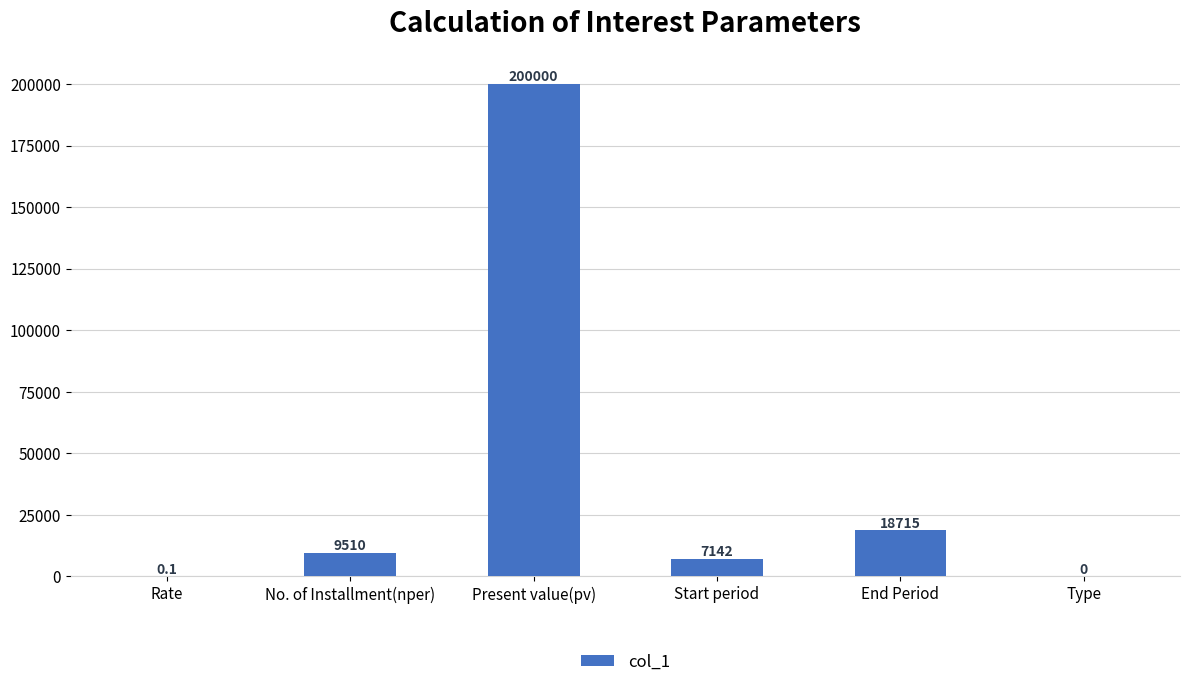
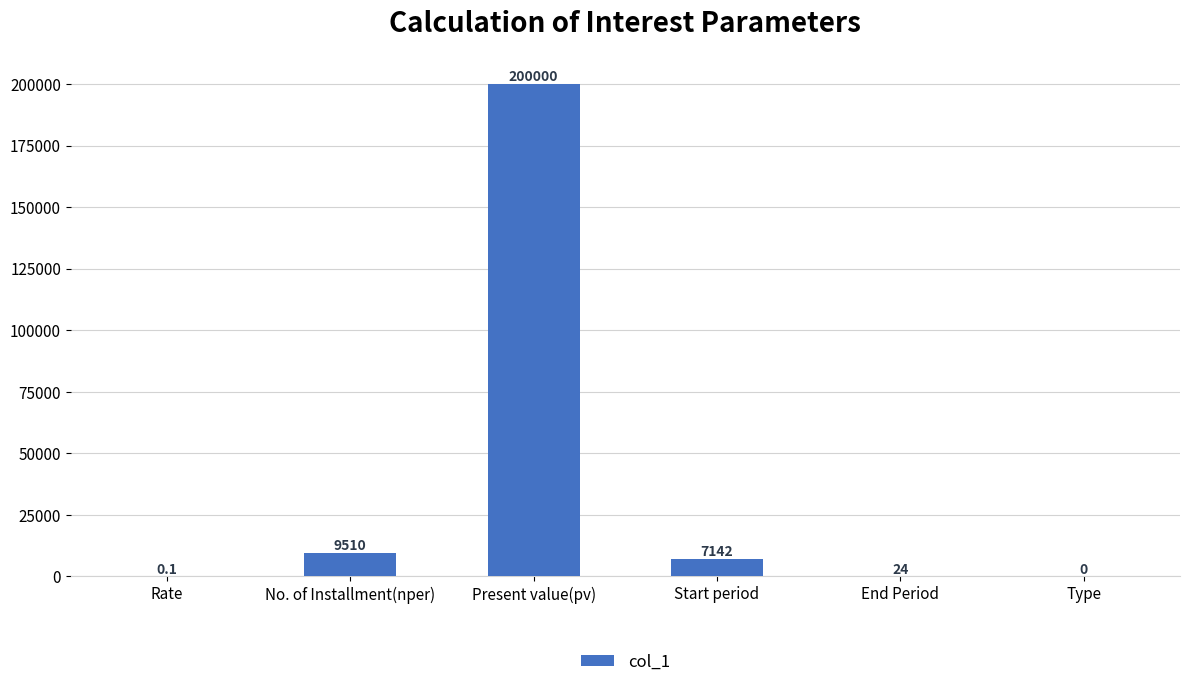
End Period: 18715 -> 24
